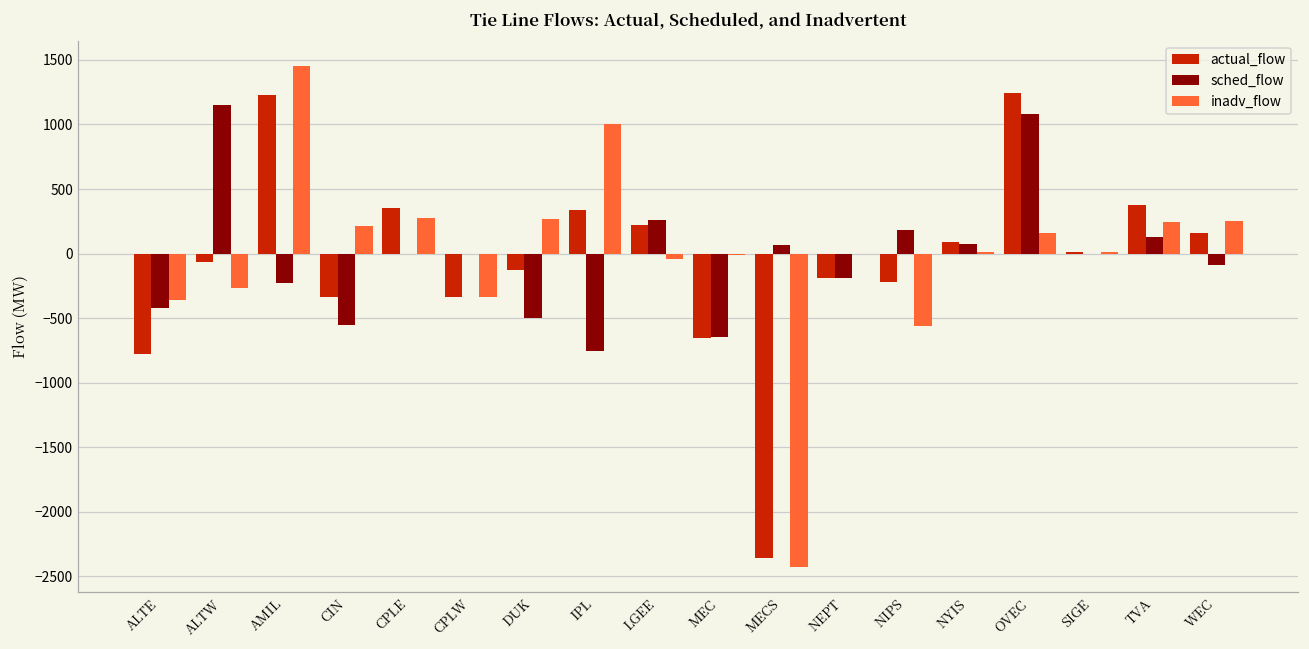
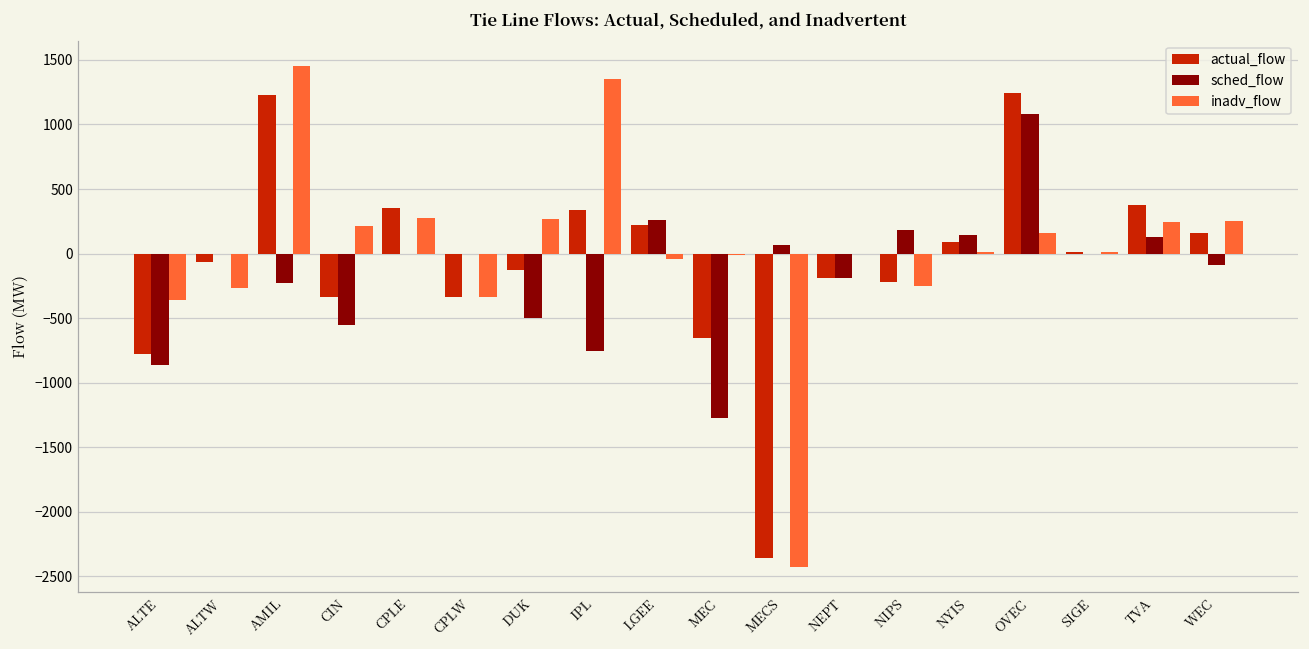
sched_flow, ALTE: -430 -> -860
sched_flow, ALTW: 1150 -> 0
inadv_flow, IPL: 1010 -> 1360
sched_flow, MEC: -650 -> -1280
inadv_flow, NIPS: -560 -> -250
sched_flow, NYIS: 70 -> 140
